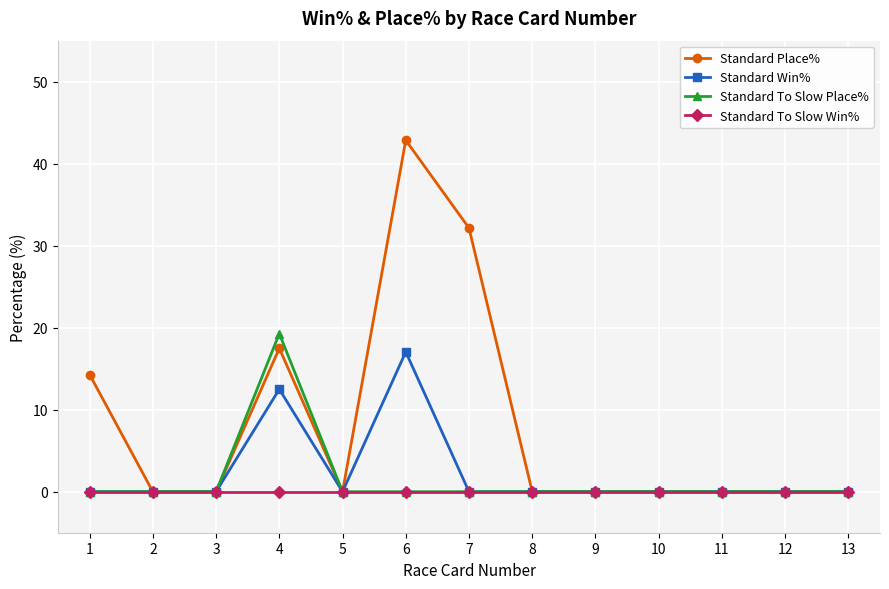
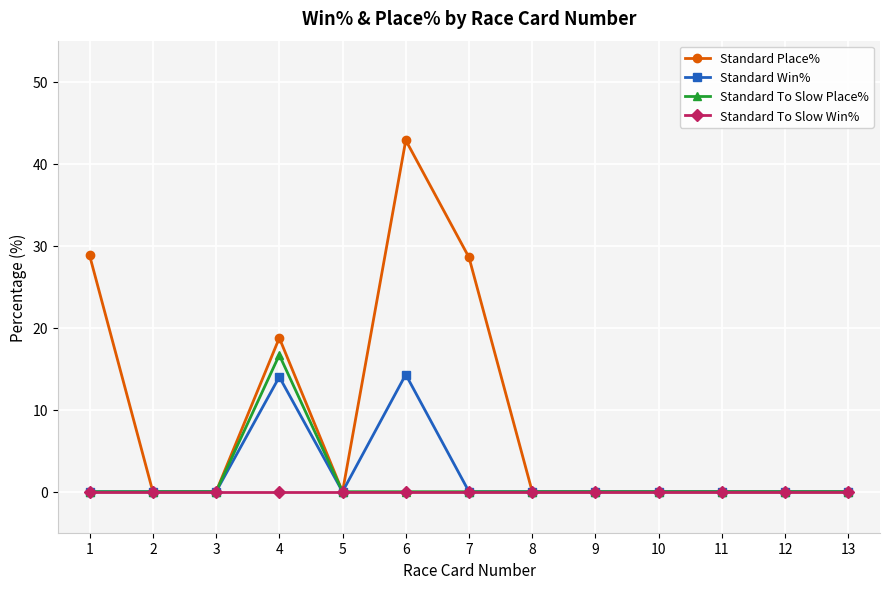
Standard Place%, 1: 14 -> 29
Standard Place%, 4: 17 -> 19
Standard Win%, 4: 13 -> 14
Standard To Slow Place%, 4: 19 -> 17
Standard Win%, 6: 17 -> 14
Standard Place%, 7: 32 -> 29
